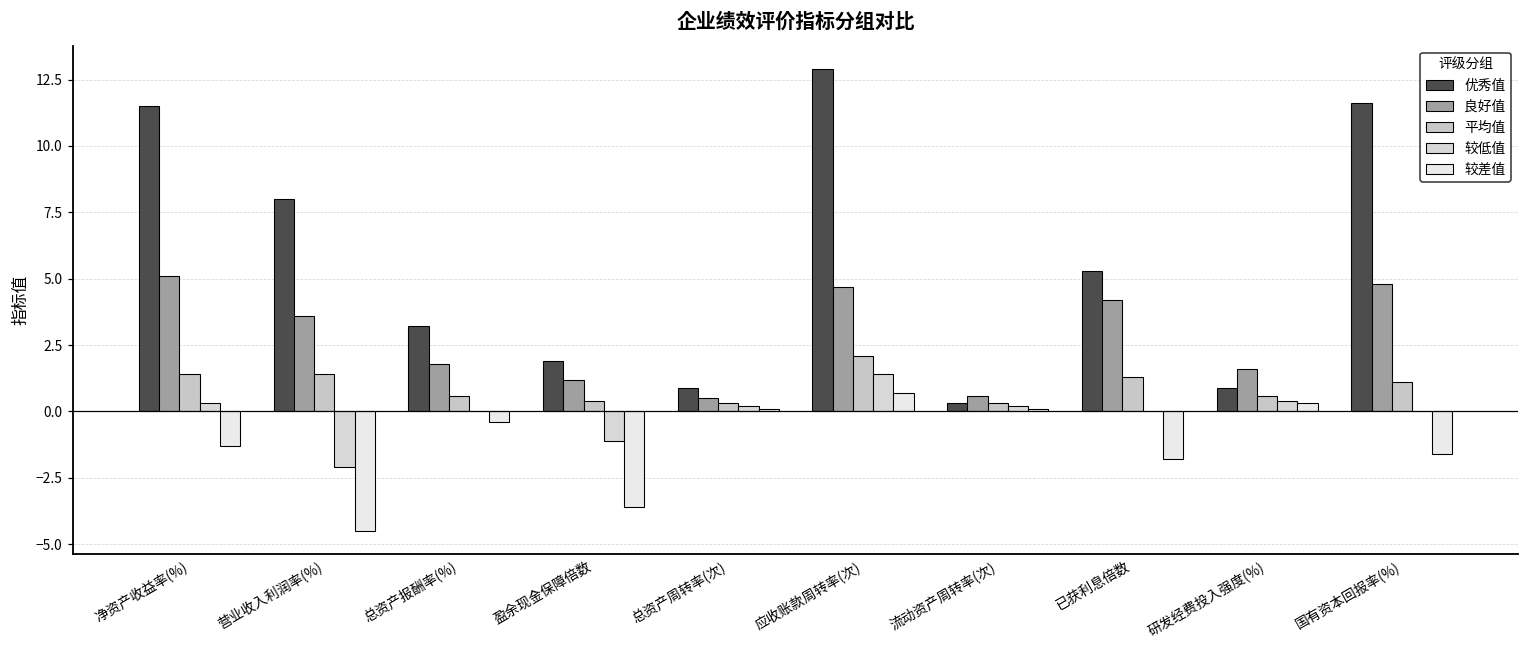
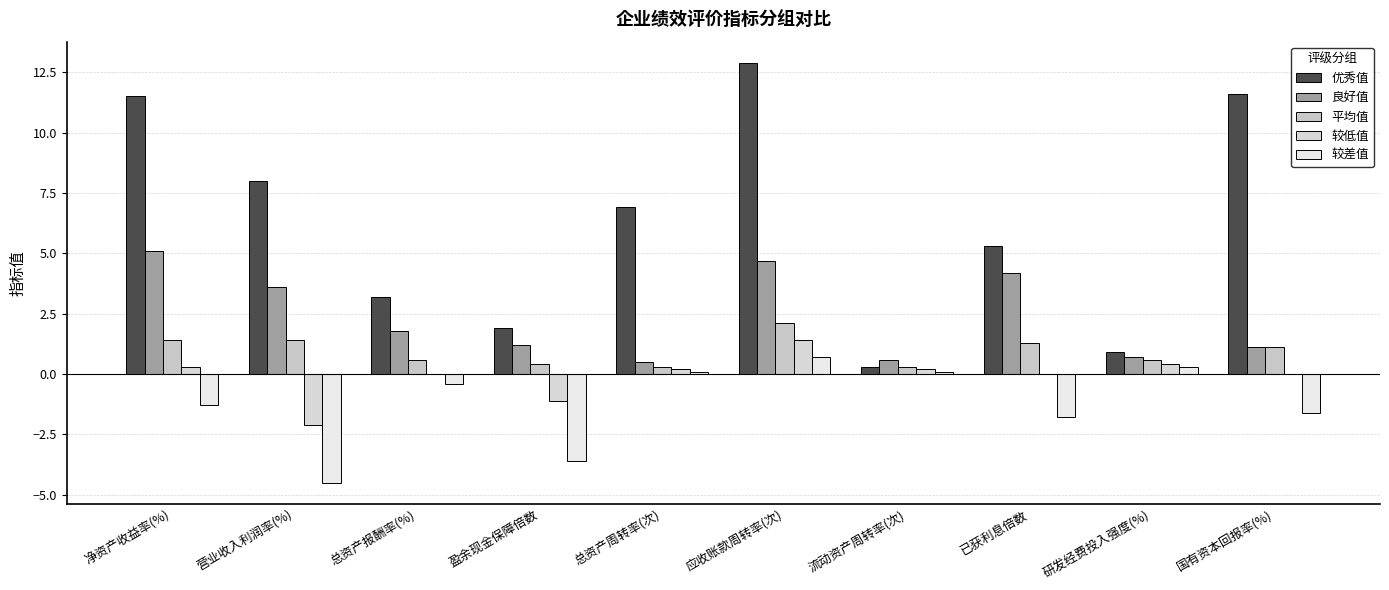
优秀值, 总资产周转率(次): 0.9 -> 6.9
良好值, 研发经费投入强度(%): 1.6 -> 0.7
良好值, 国有资本回报率(%): 4.8 -> 1.1
